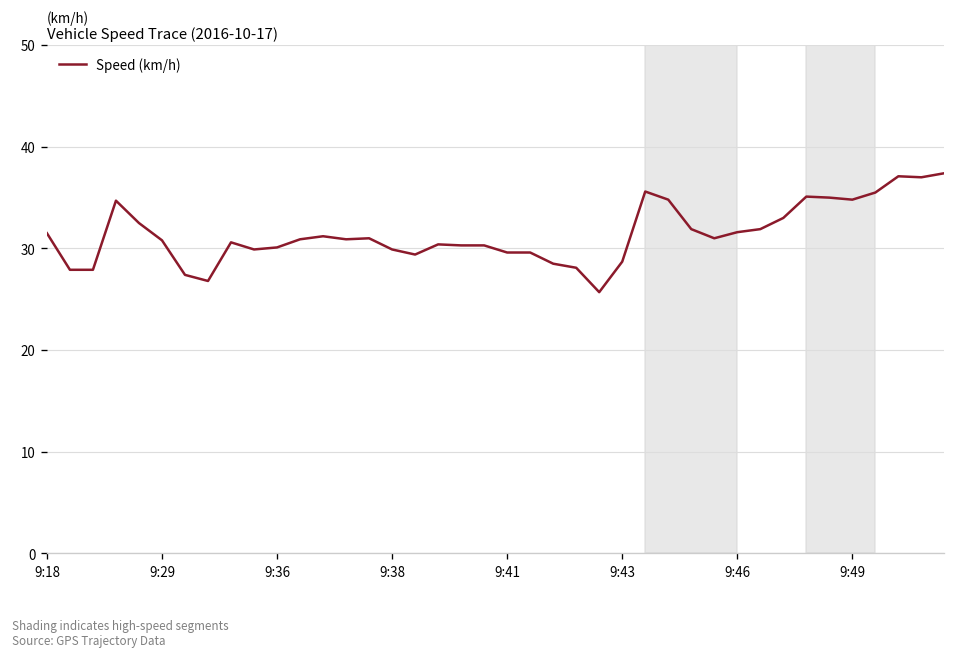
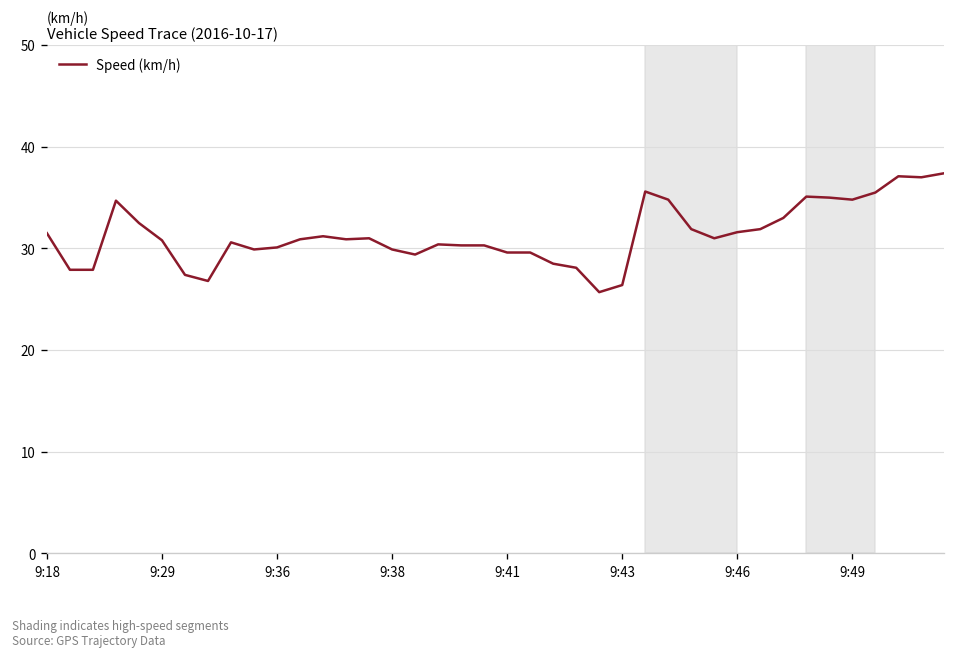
9:43: 29 -> 26
